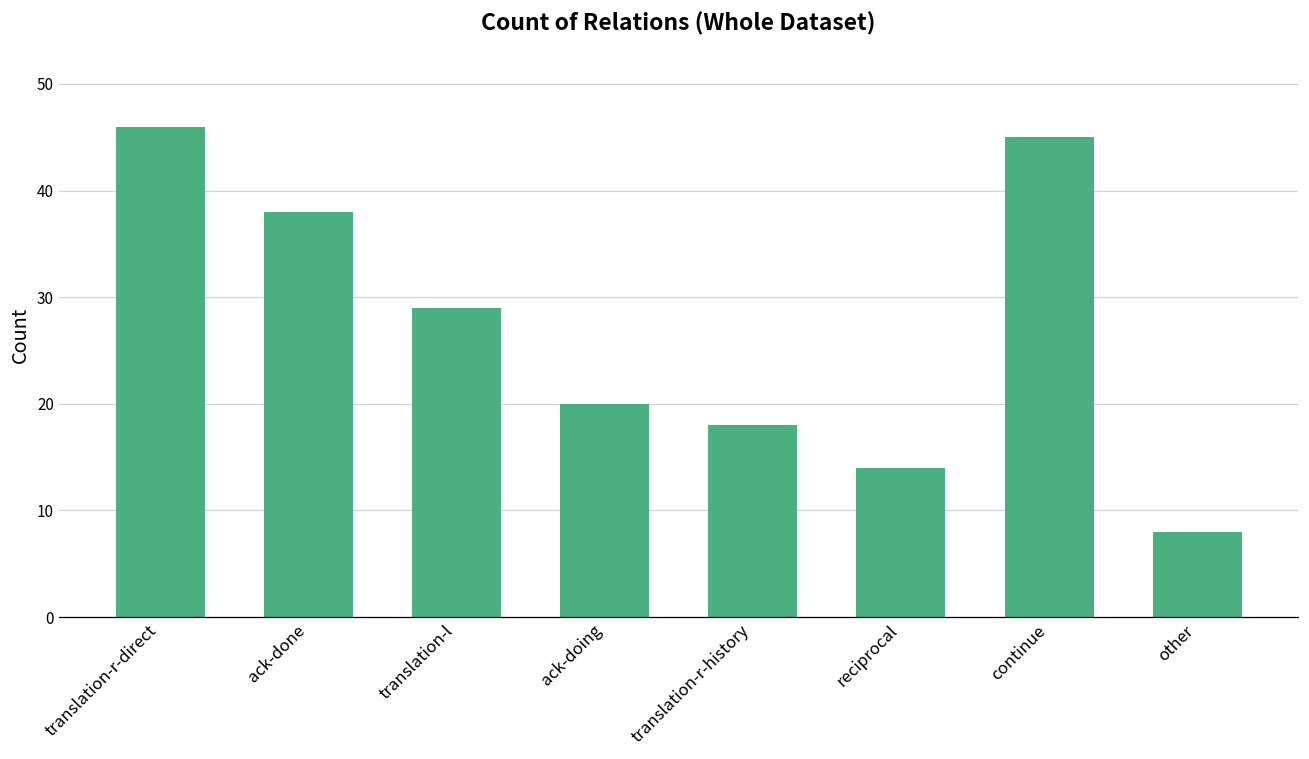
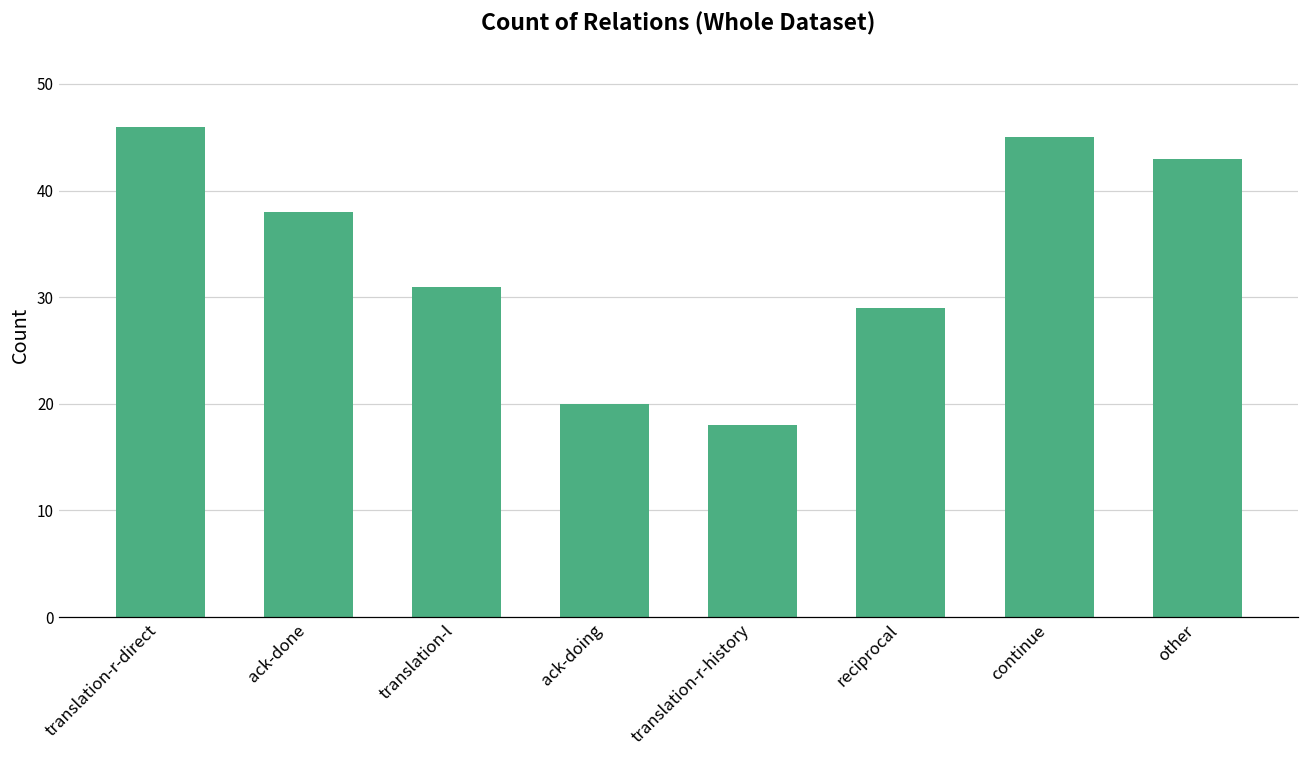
translation-l: 29 -> 31
reciprocal: 14 -> 29
other: 8 -> 43
